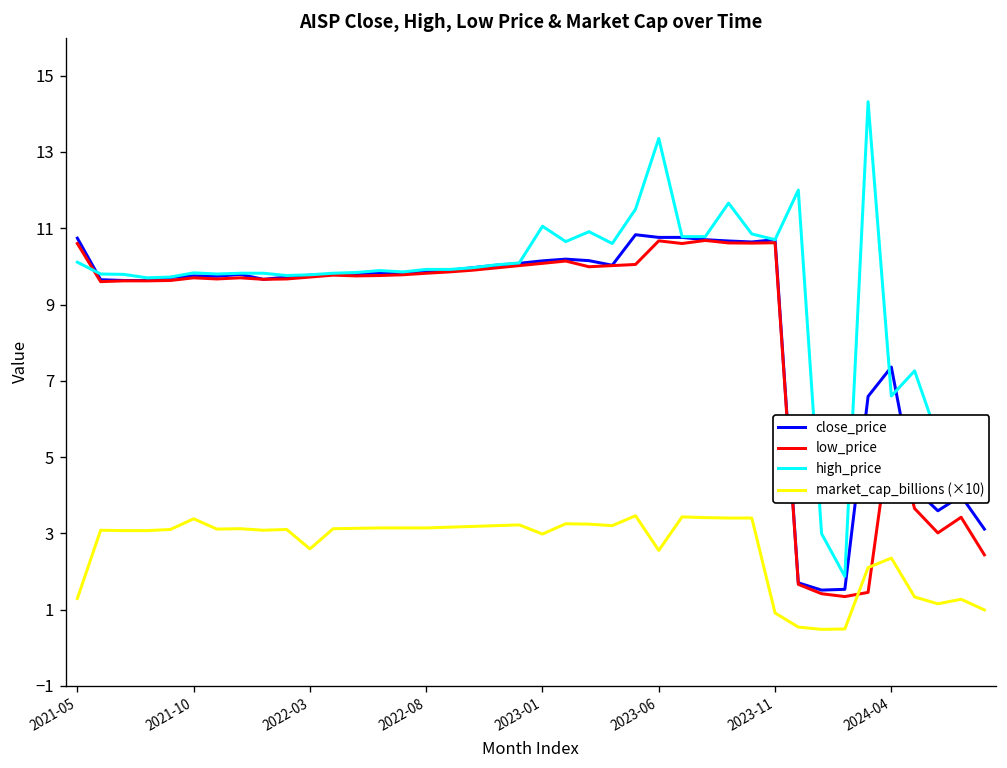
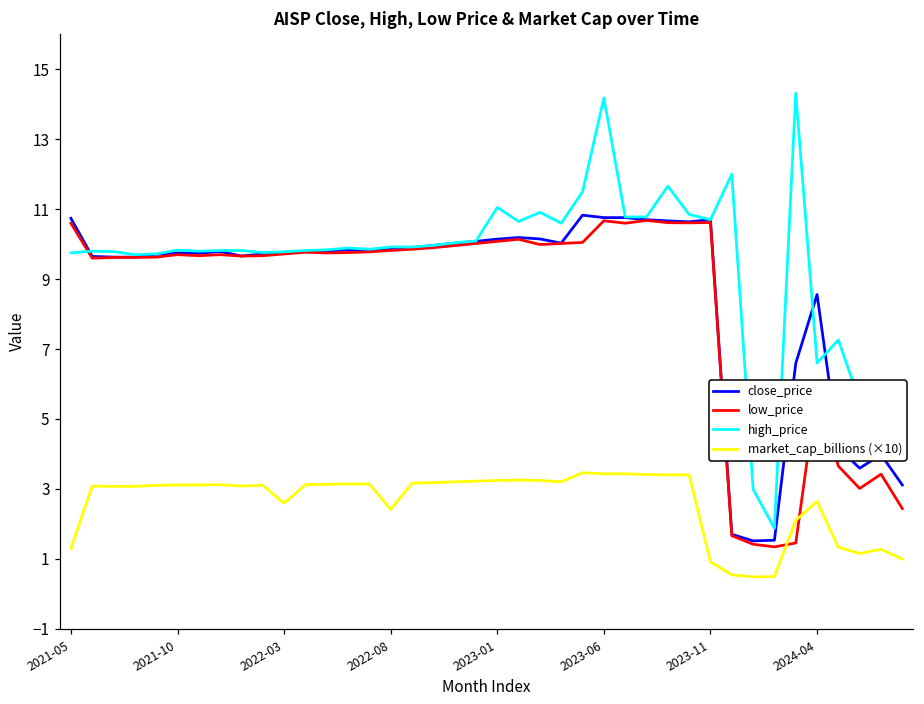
high_price, 2021-05: 10.1 -> 9.8
market_cap_billions (×10), 2021-10: 3.4 -> 3.1
market_cap_billions (×10), 2022-08: 3.1 -> 2.4
market_cap_billions (×10), 2023-01: 3.0 -> 3.2
high_price, 2023-06: 13.4 -> 14.2
market_cap_billions (×10), 2023-06: 2.6 -> 3.4
close_price, 2024-04: 7.4 -> 8.6
market_cap_billions (×10), 2024-04: 2.3 -> 2.6
